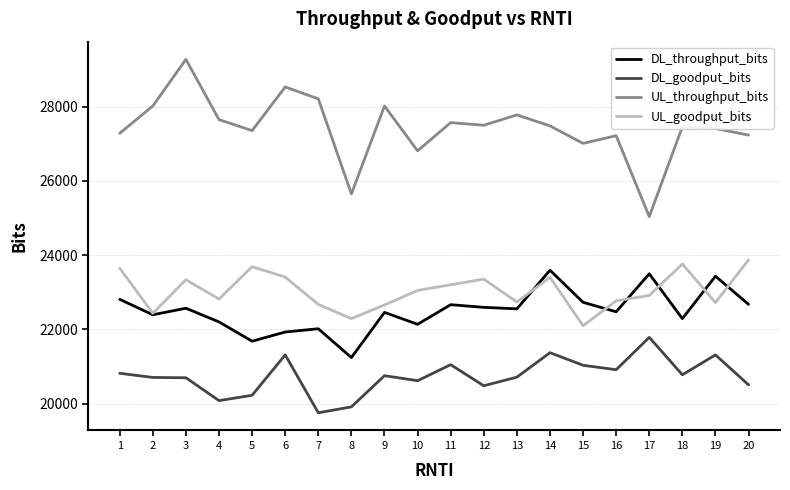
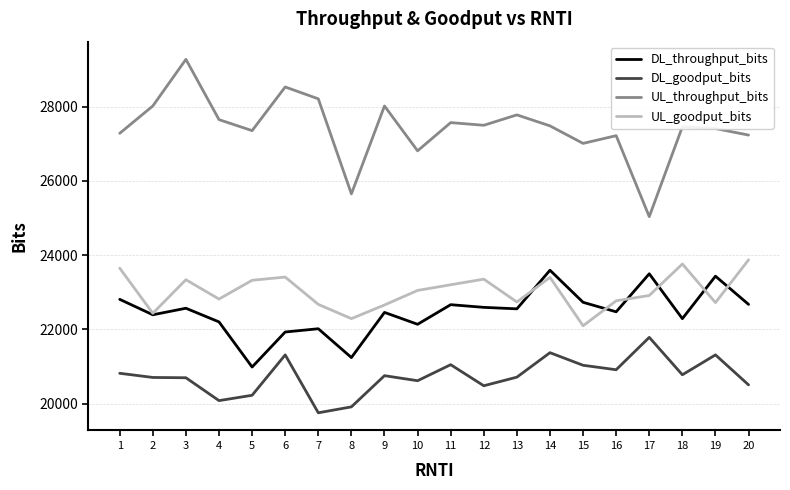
DL_throughput_bits, 5: 21700 -> 21000
UL_goodput_bits, 5: 23700 -> 23300
